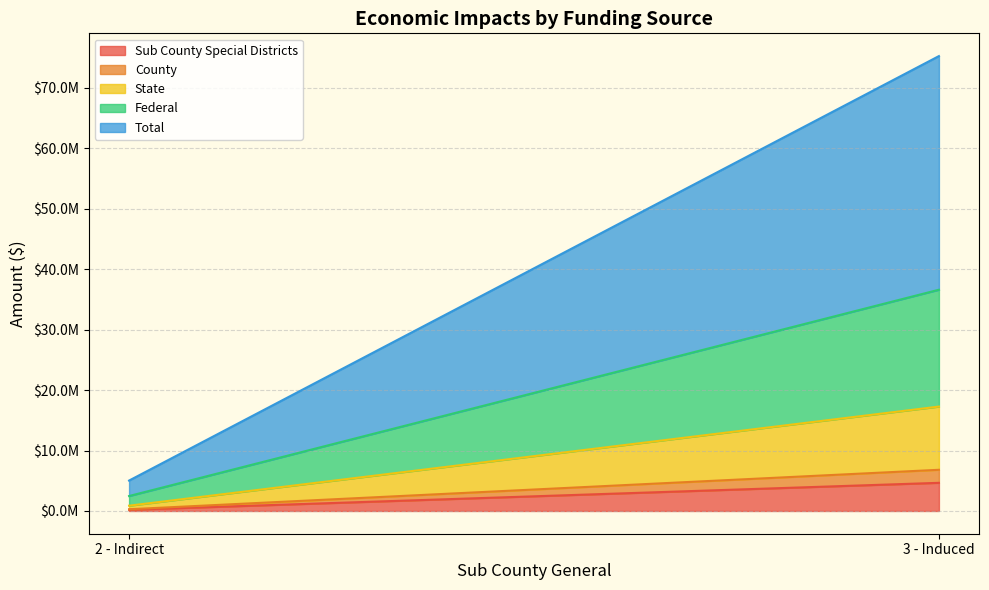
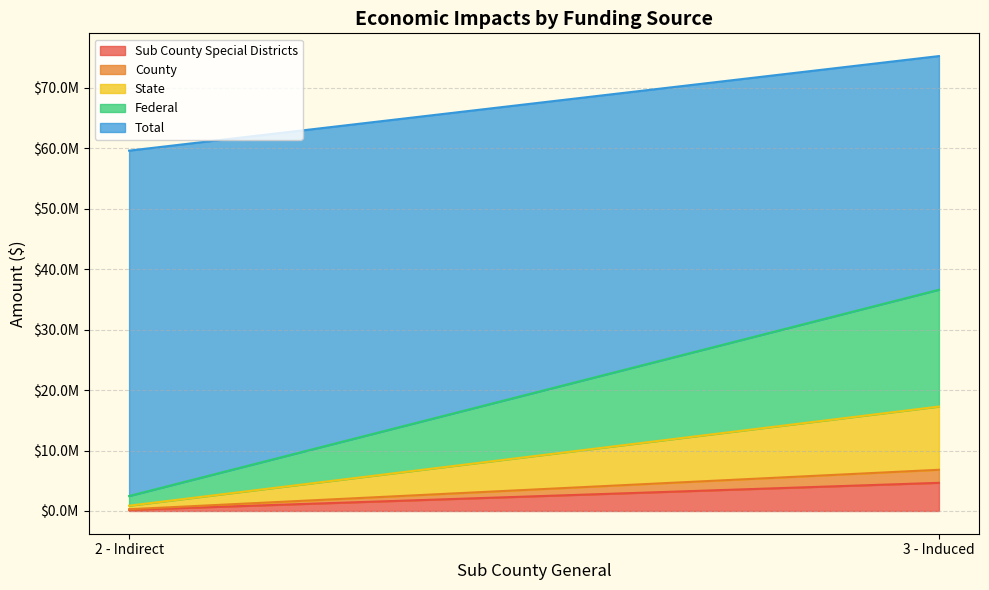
Total, 2 - Indirect: $3000000 -> $57000000
